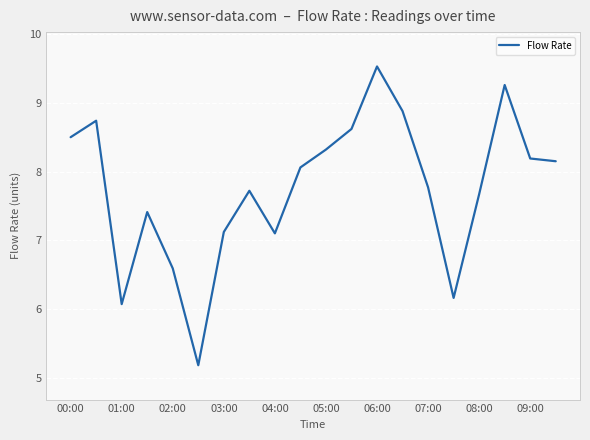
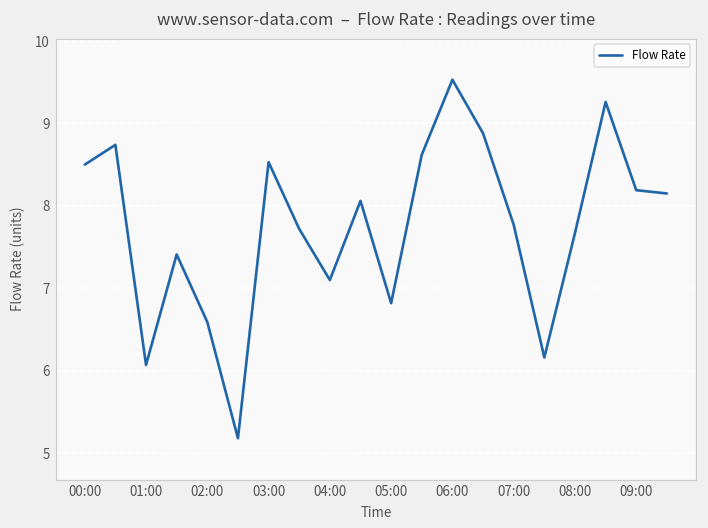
03:00: 7.1 -> 8.5
05:00: 8.3 -> 6.8
